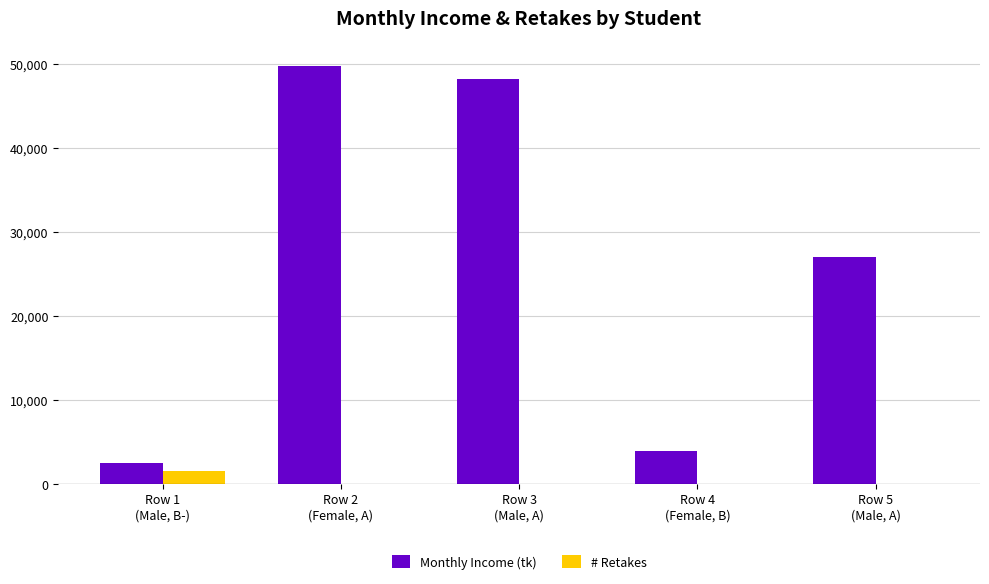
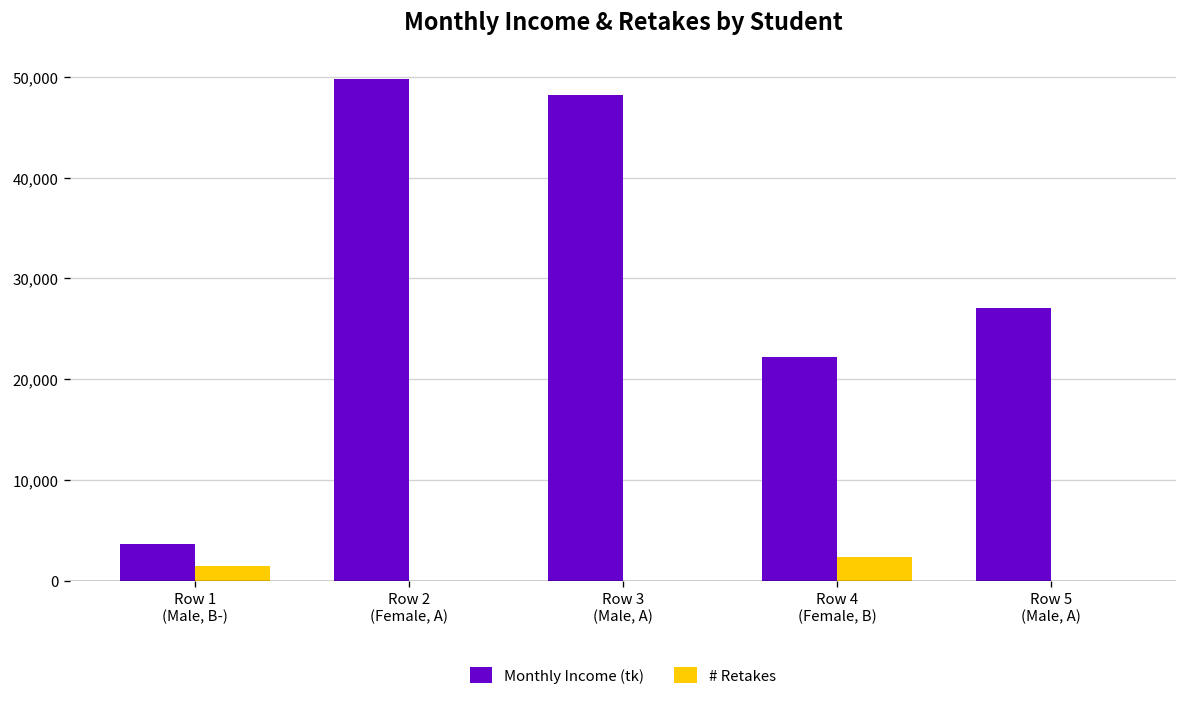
Monthly Income (tk), Row 1 (Male, B-): 2,000 -> 4,000
Monthly Income (tk), Row 4 (Female, B): 4,000 -> 22,000
# Retakes, Row 4 (Female, B): 0 -> 2,000
